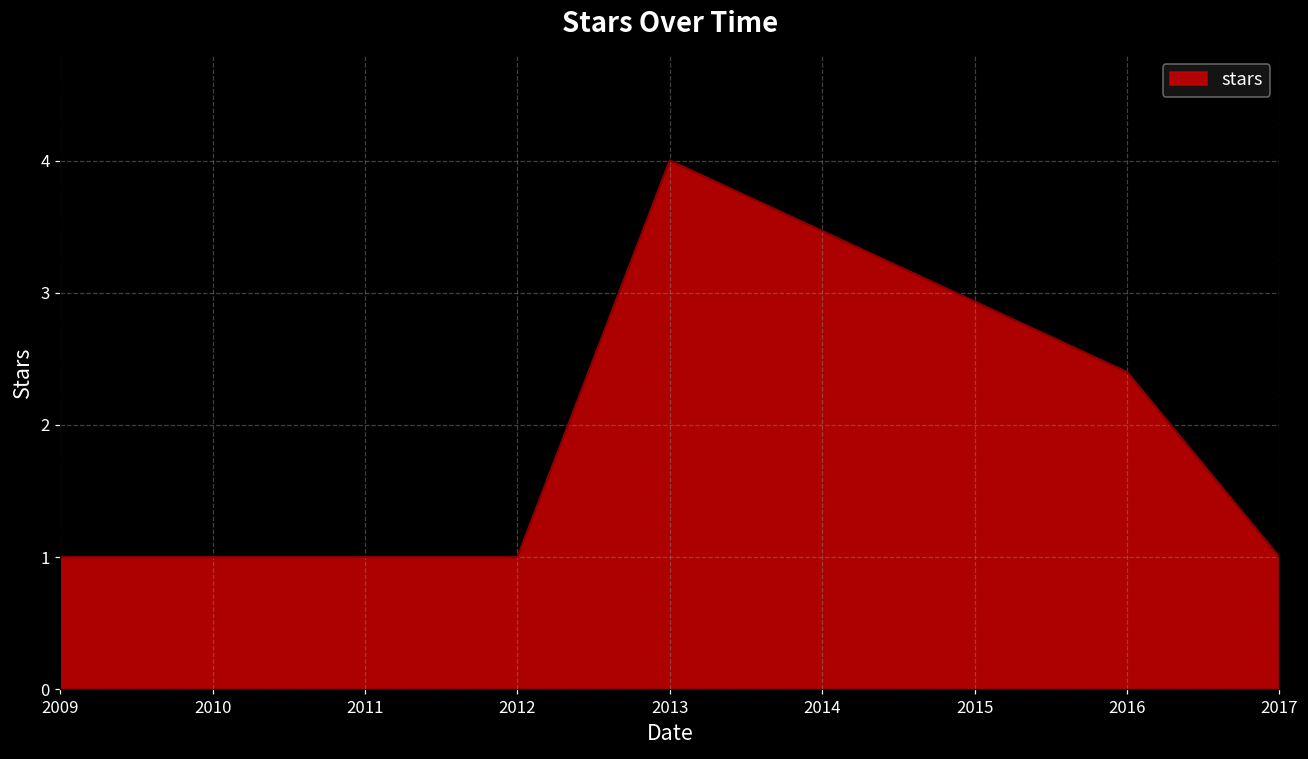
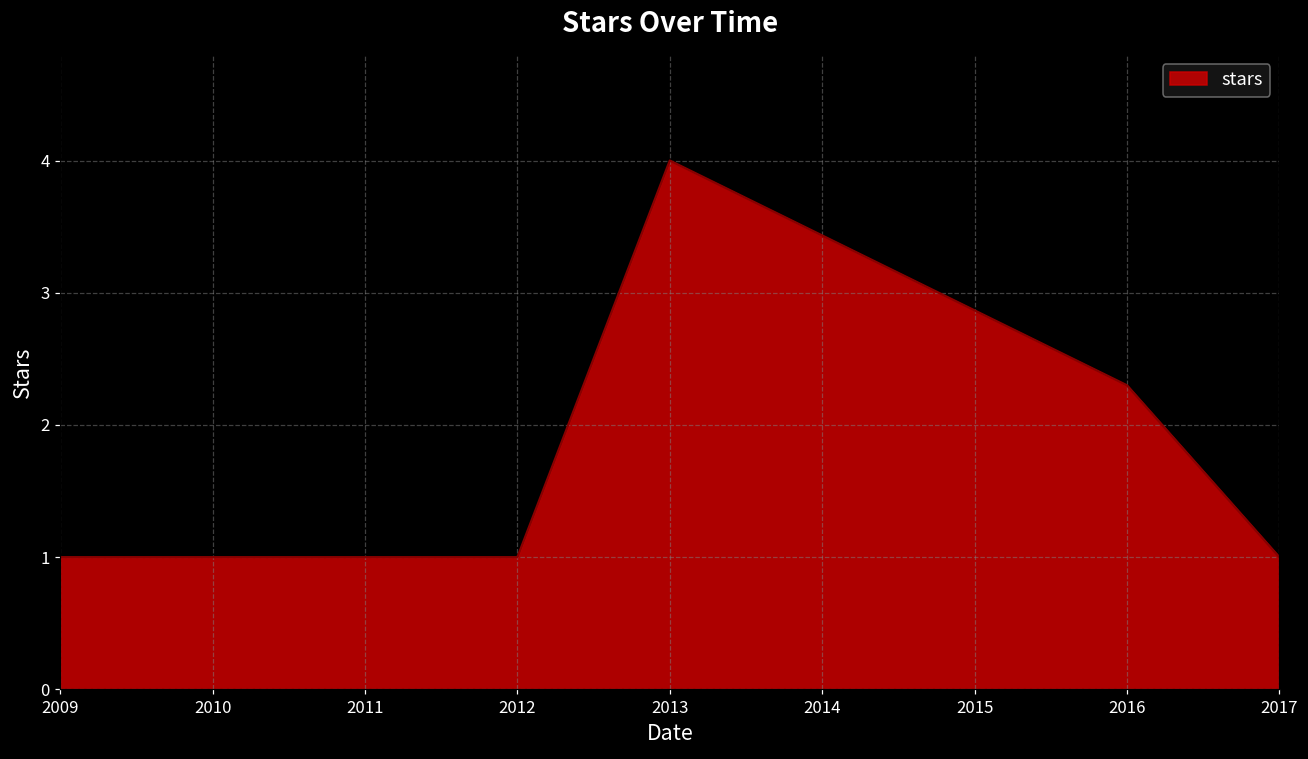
2016: 2.4 -> 2.3
